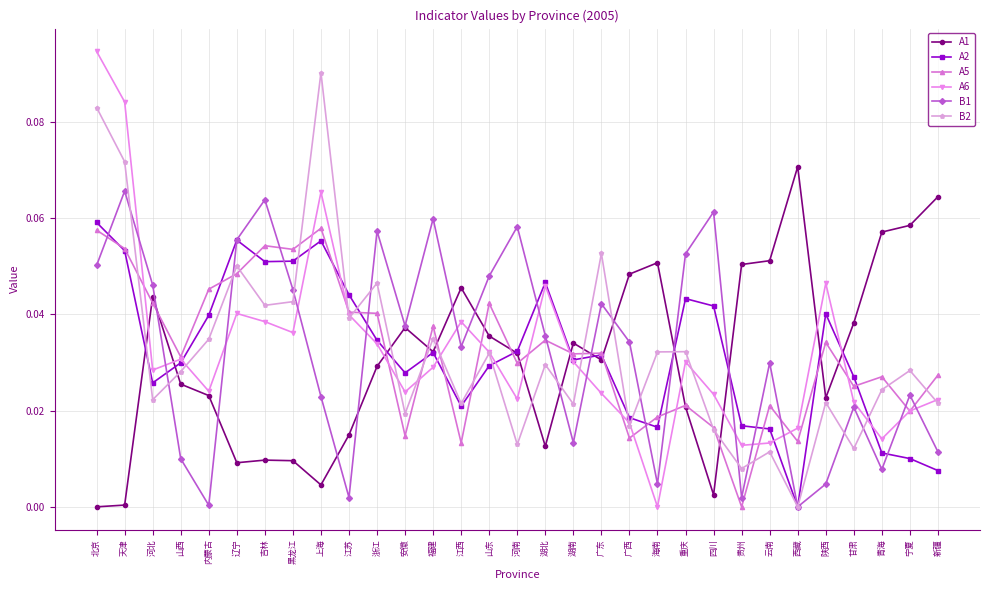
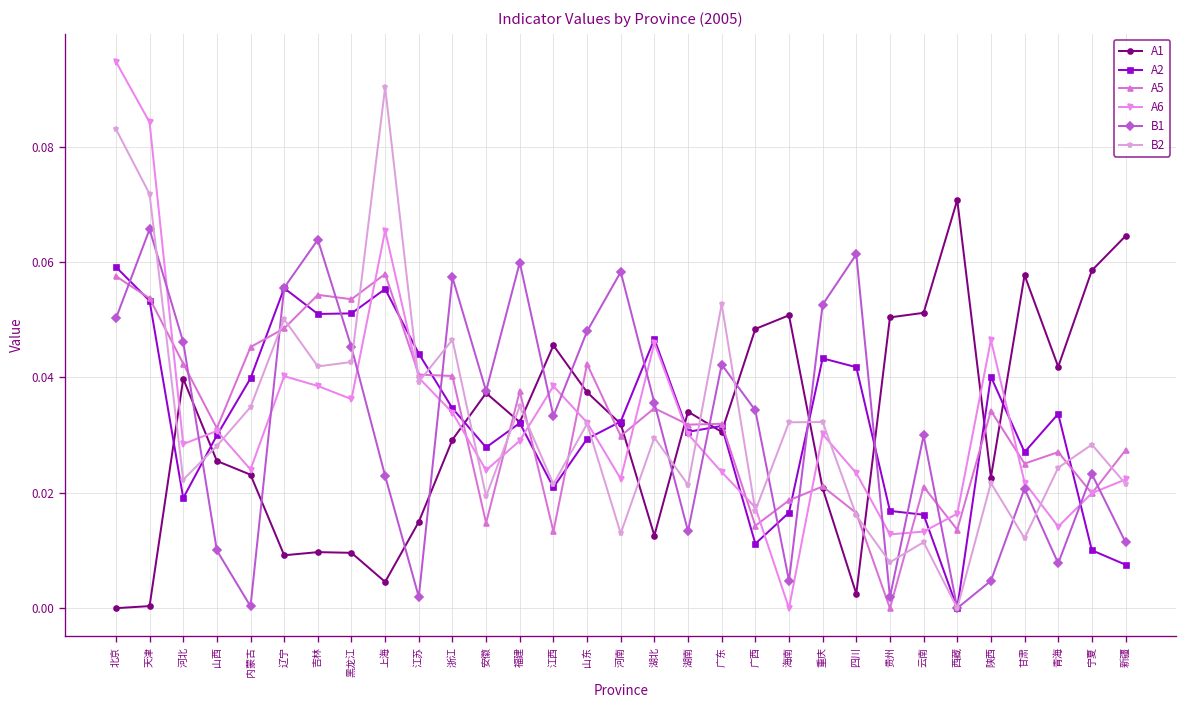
A1, 河北: 0.044 -> 0.040
A2, 河北: 0.026 -> 0.019
A1, 山东: 0.036 -> 0.037
A2, 广西: 0.019 -> 0.011
A1, 甘肃: 0.038 -> 0.058
A1, 青海: 0.057 -> 0.042
A2, 青海: 0.011 -> 0.034
